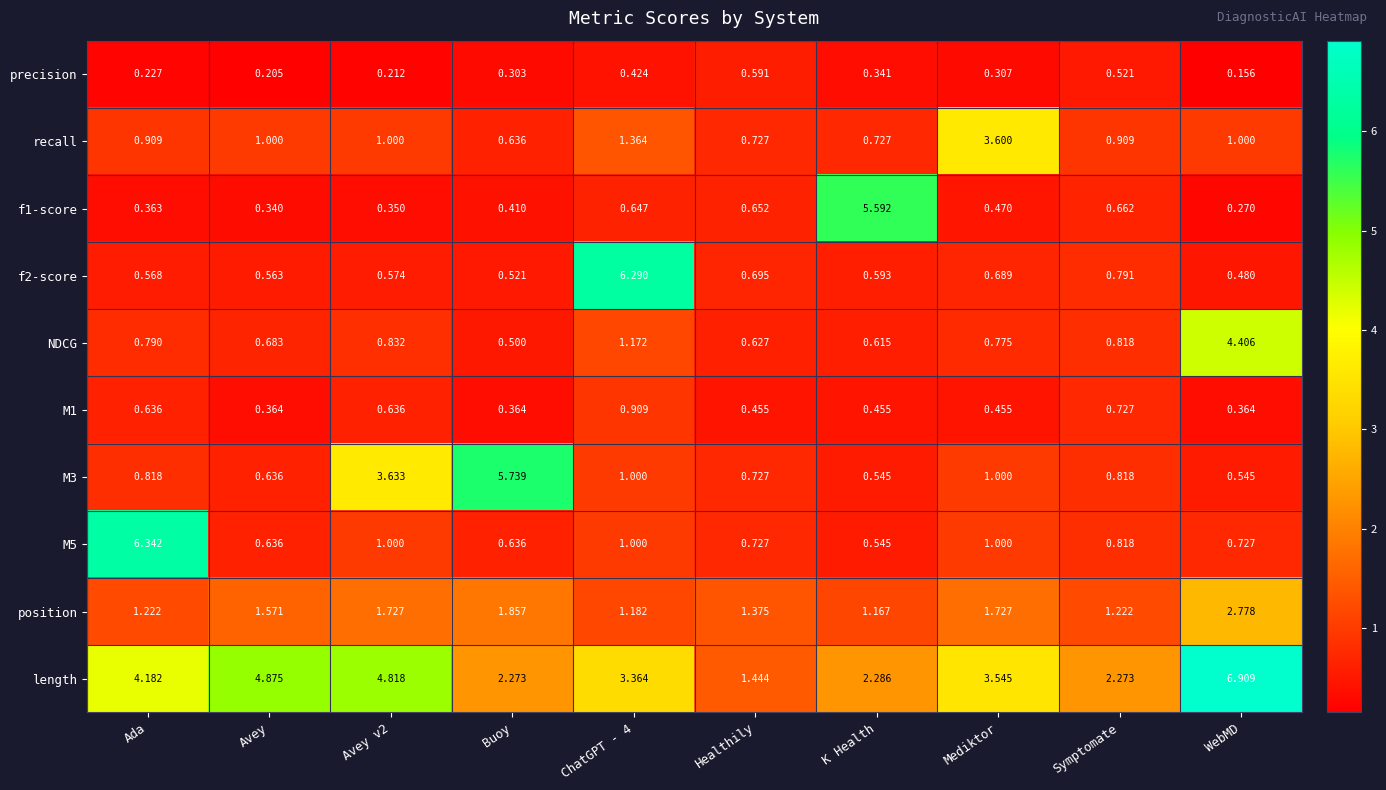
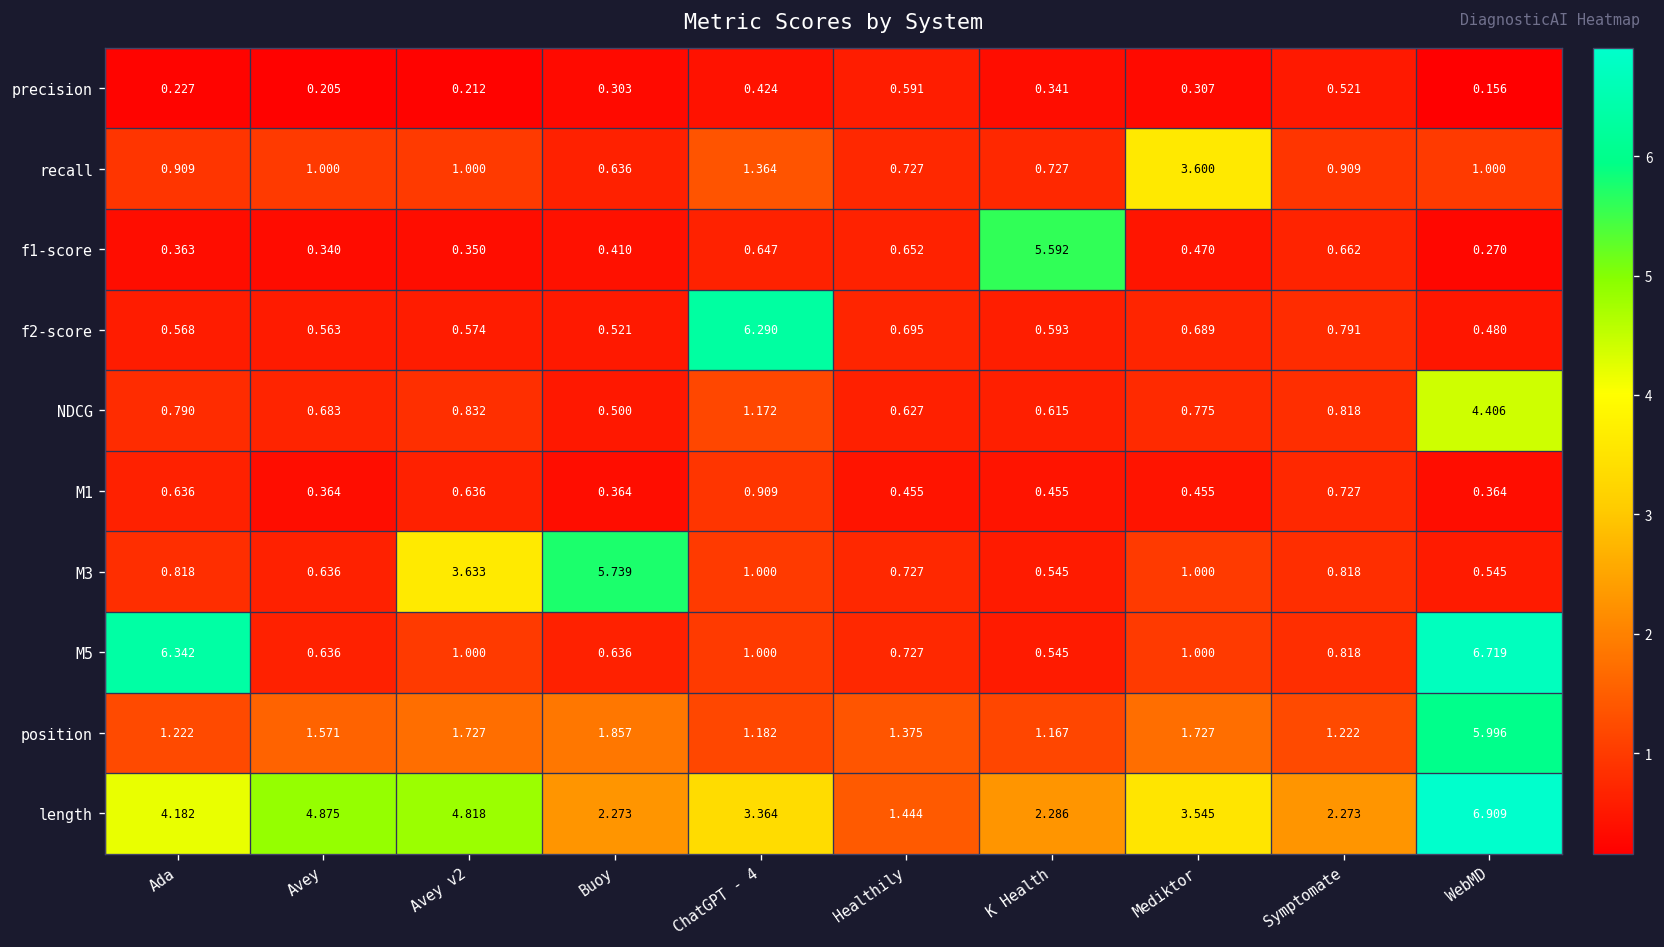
M5, WebMD: 0.727 -> 6.719
position, WebMD: 2.778 -> 5.996
